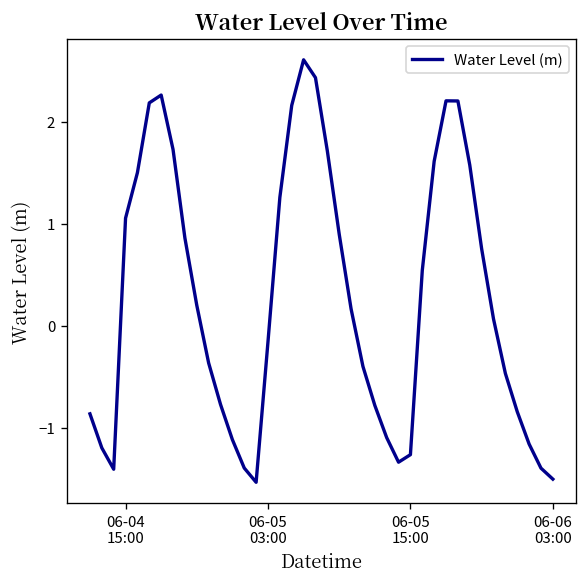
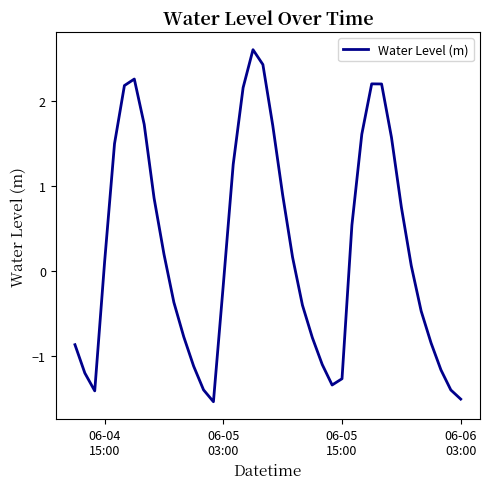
06-04 15:00: 1.1 -> 0.1
